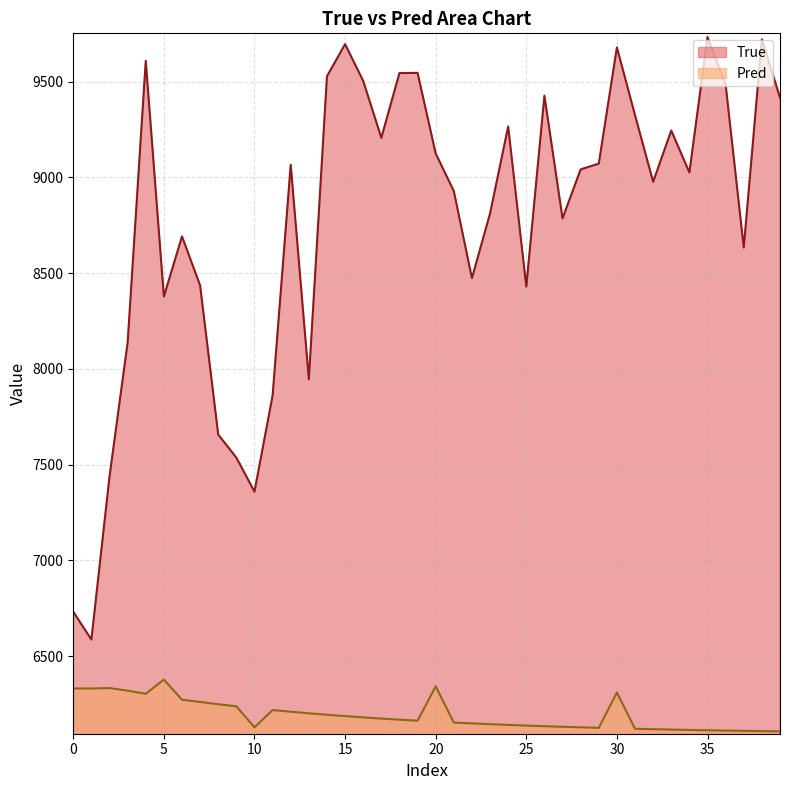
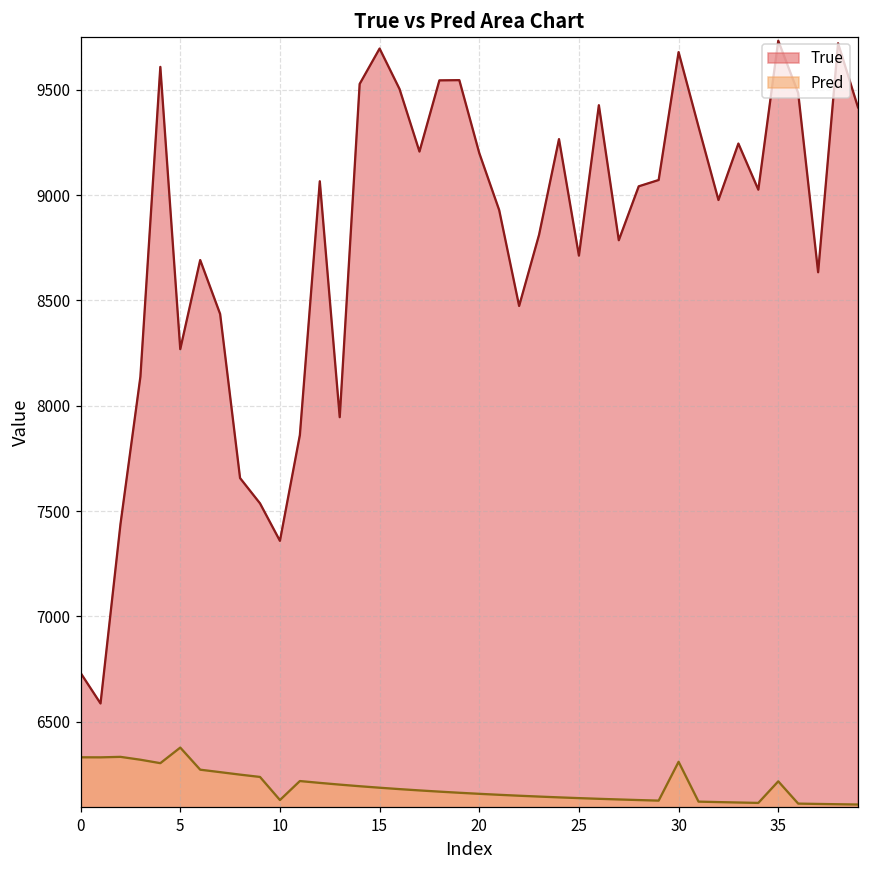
True, 5: 8380 -> 8270
True, 20: 9130 -> 9200
Pred, 20: 6340 -> 6160
True, 25: 8430 -> 8710
Pred, 35: 6110 -> 6220
